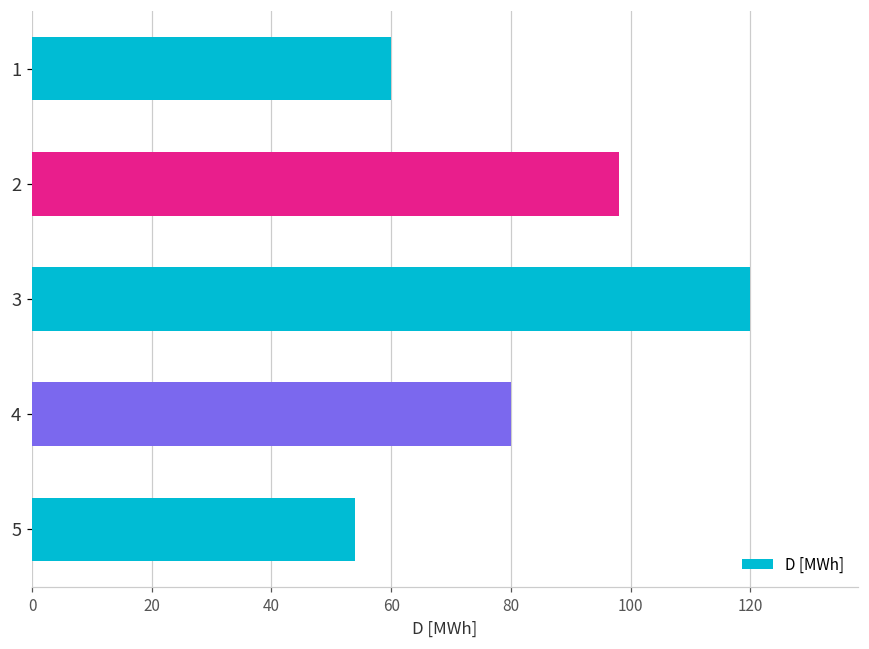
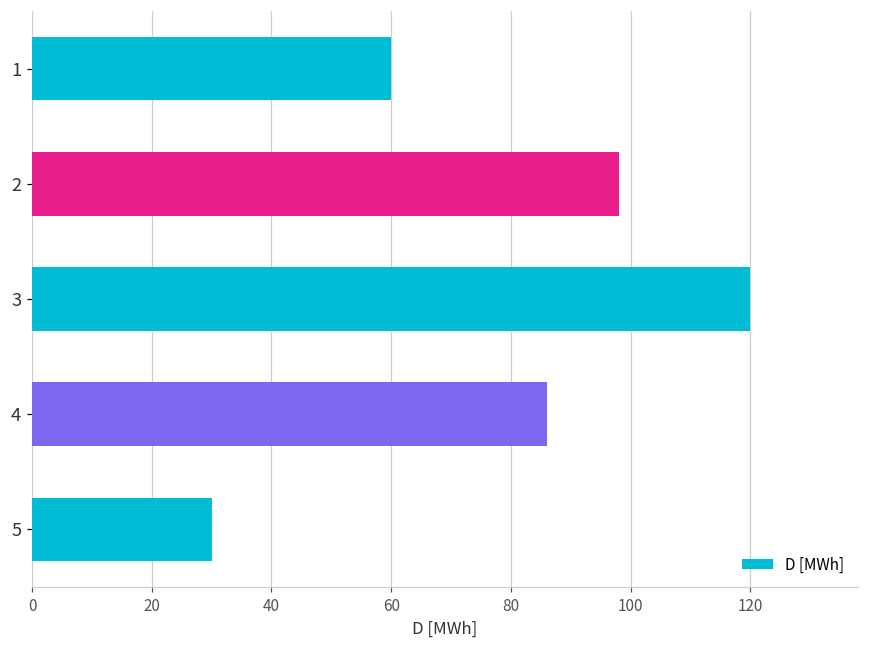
4: 80 -> 86
5: 54 -> 30
